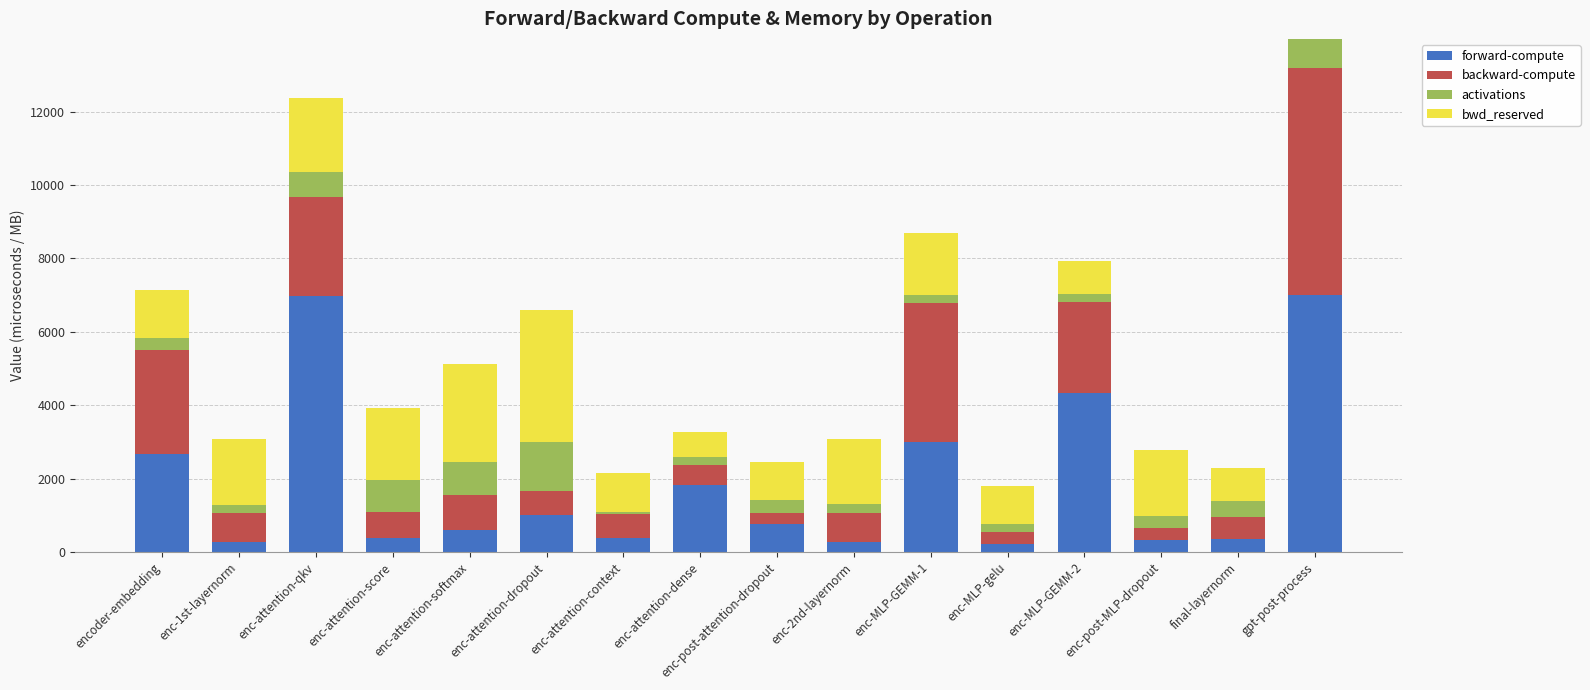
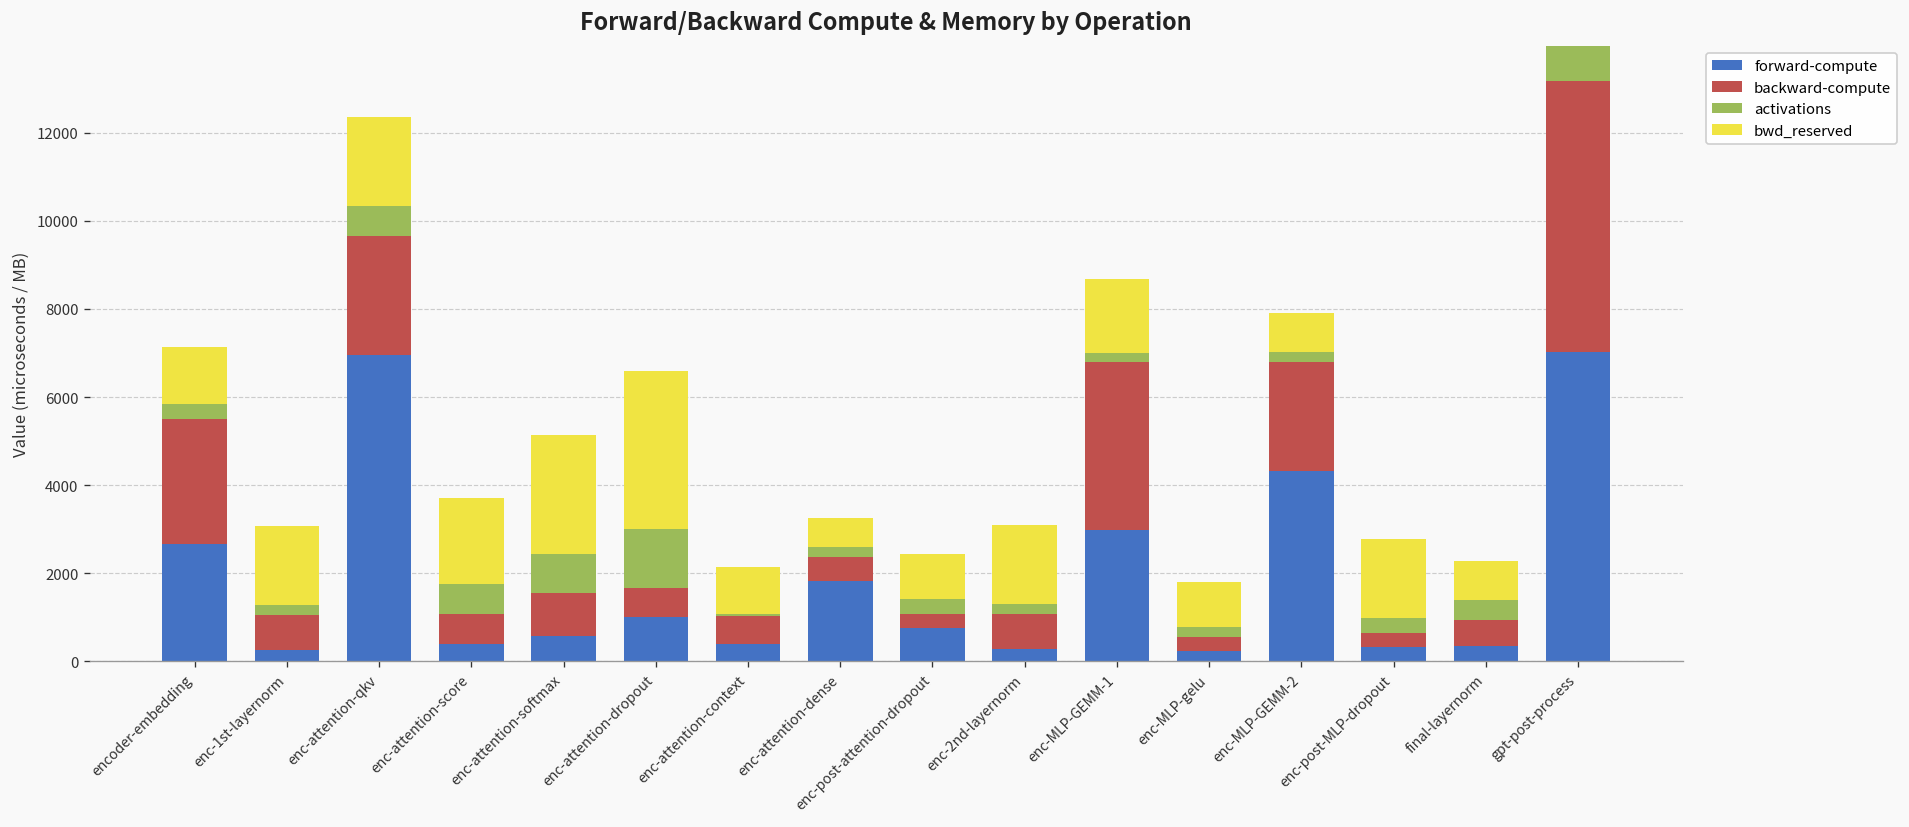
activations, enc-attention-score: 900 -> 700
